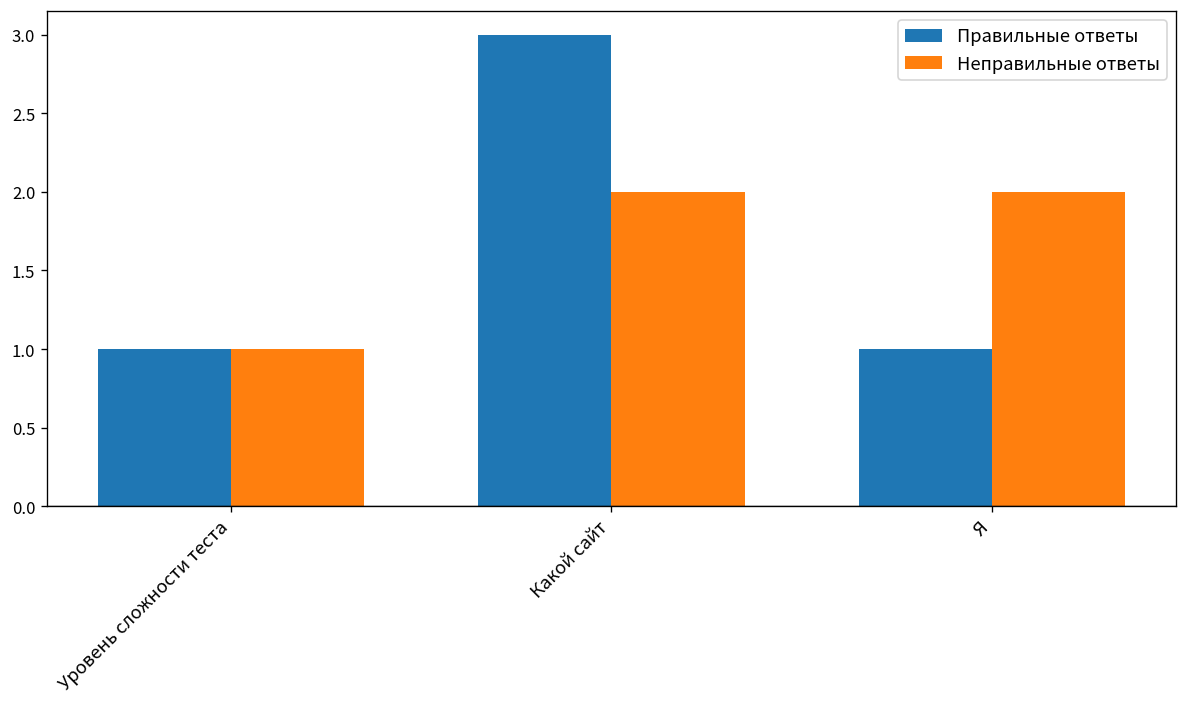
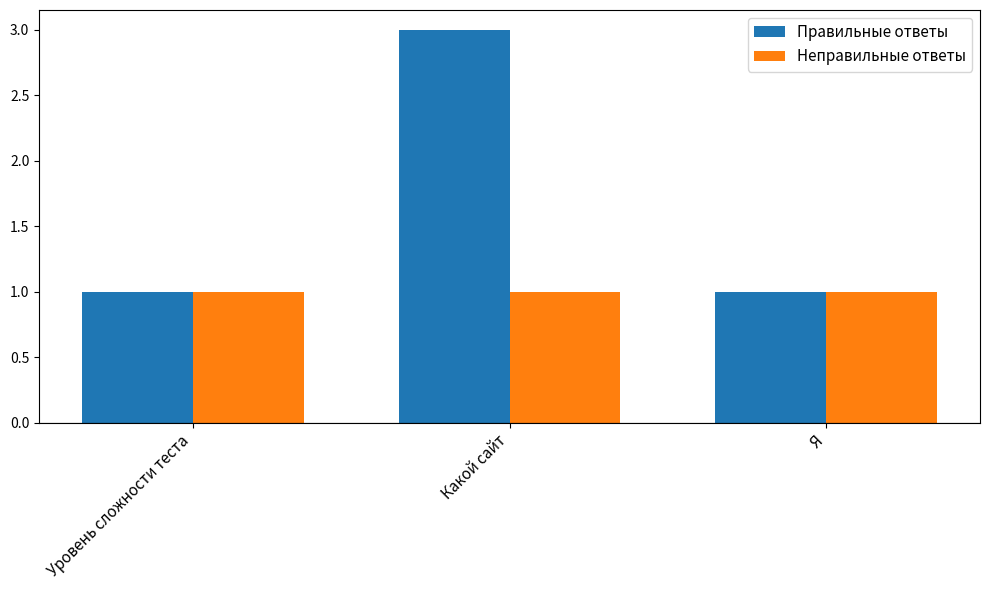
Неправильные ответы, Какой сайт: 2 -> 1
Неправильные ответы, Я: 2 -> 1
